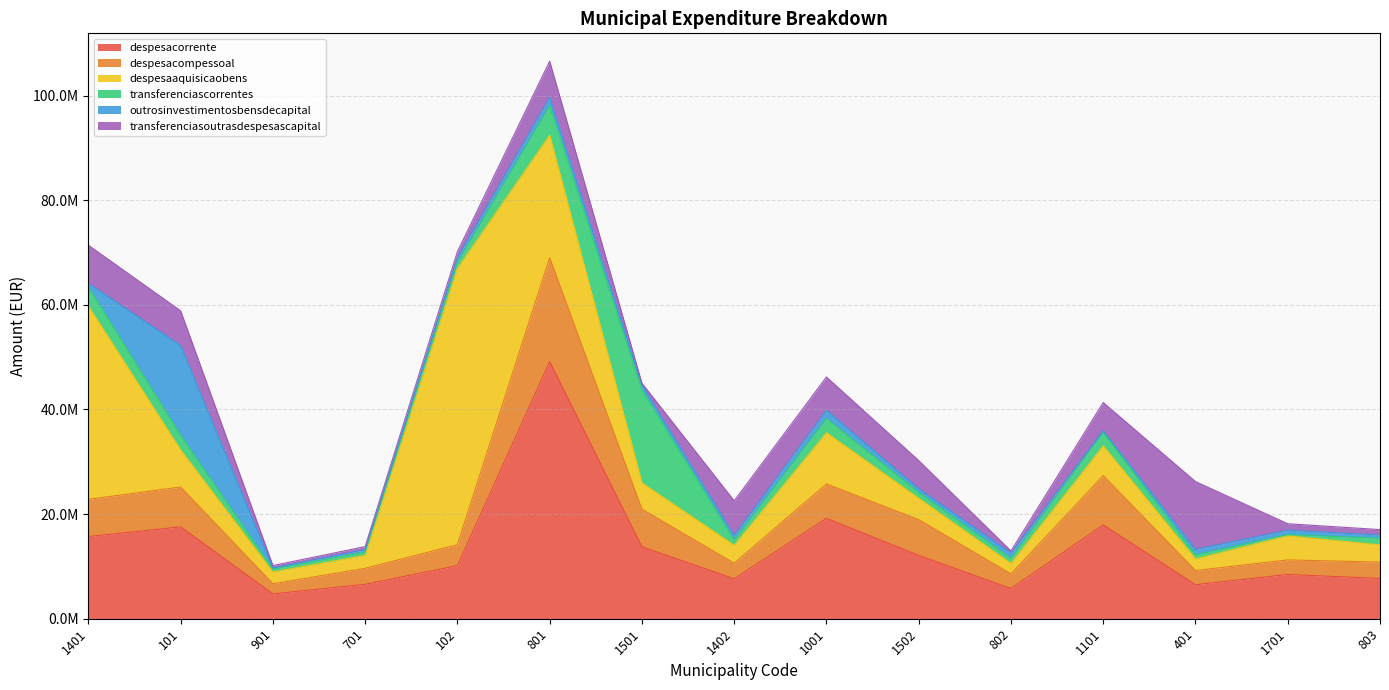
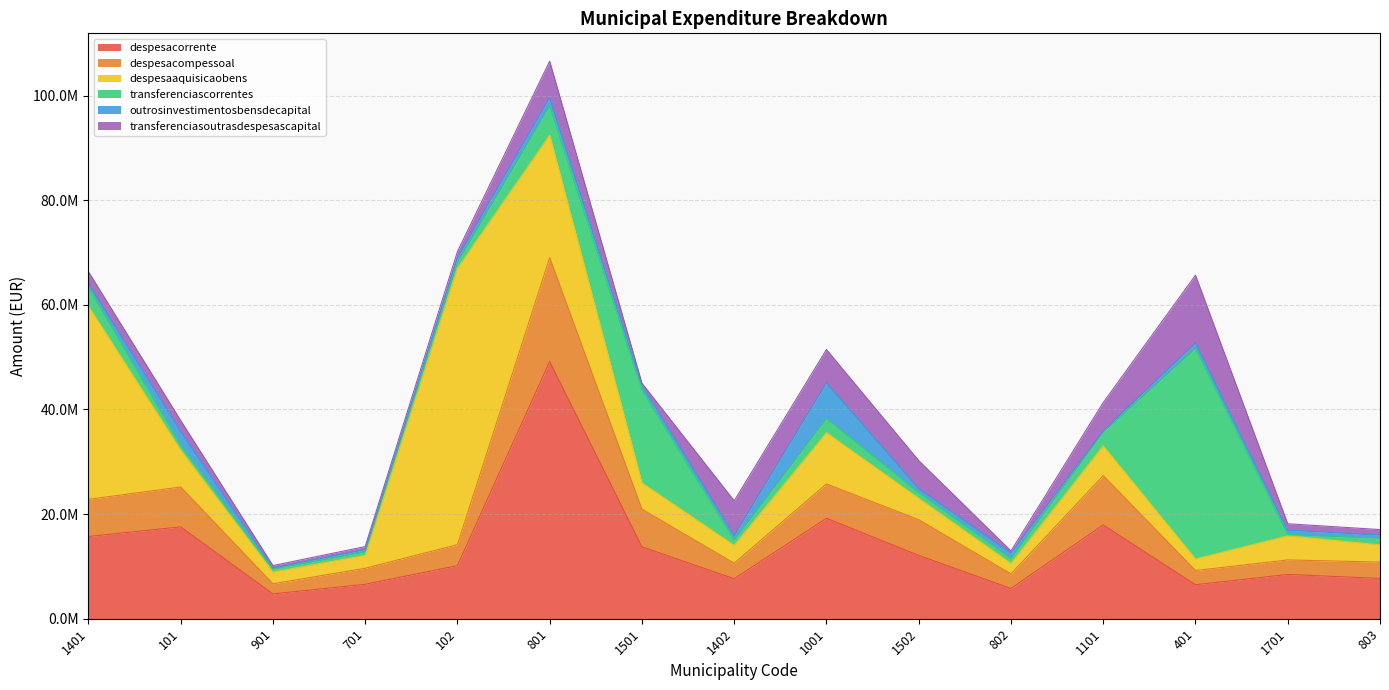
transferenciasoutrasdespesascapital, 1401: 7000000 -> 2000000
transferenciascorrentes, 101: 3000000 -> 1000000
outrosinvestimentosbensdecapital, 101: 17000000 -> 3000000
transferenciasoutrasdespesascapital, 101: 7000000 -> 2000000
outrosinvestimentosbensdecapital, 1001: 2000000 -> 7000000
transferenciascorrentes, 401: 1000000 -> 40000000
